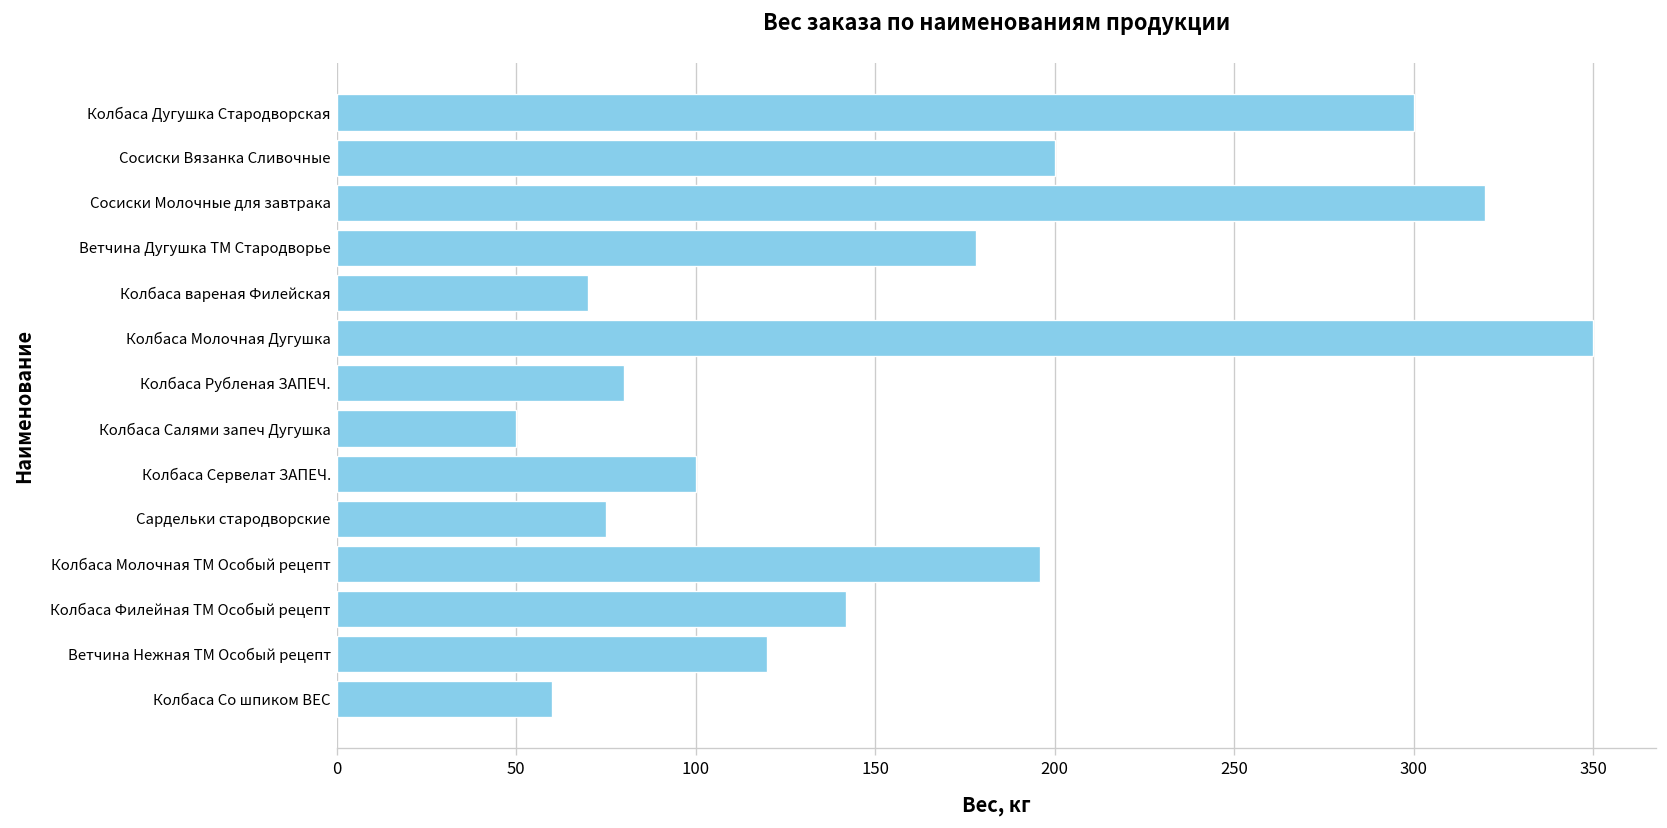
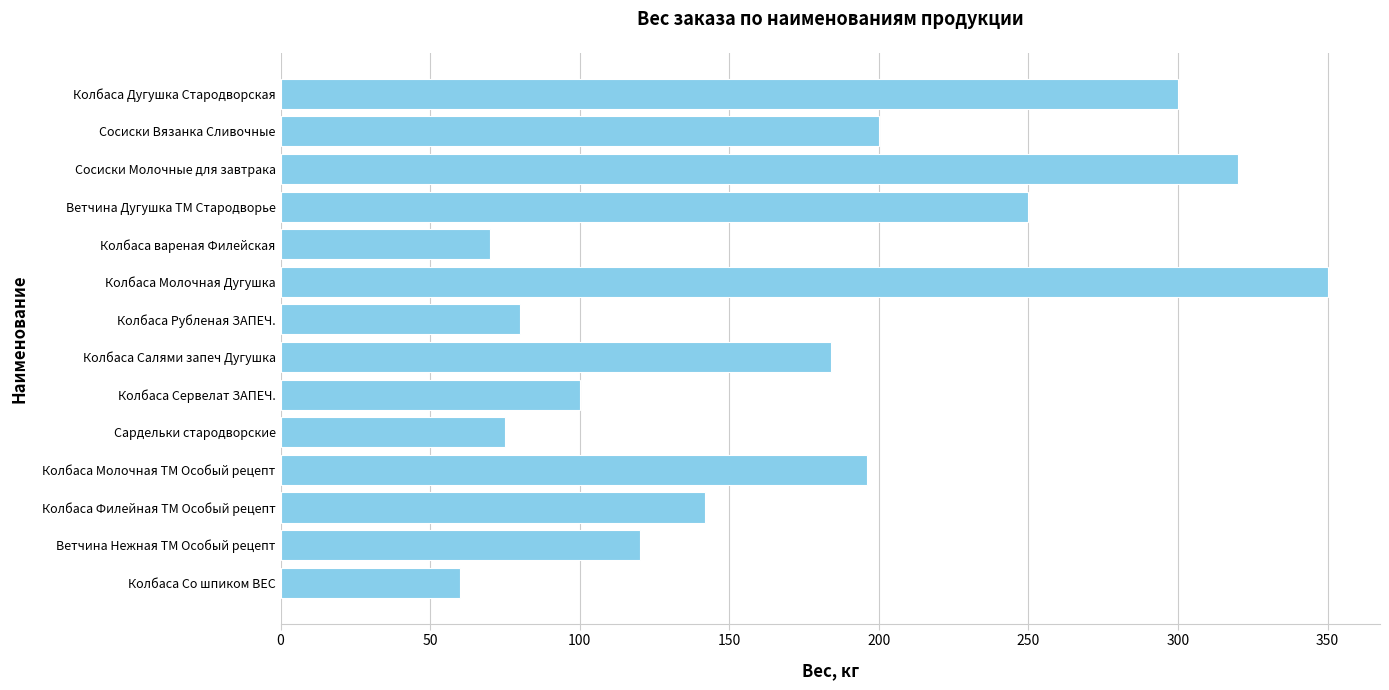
Ветчина Дугушка ТМ Стародворье: 178 -> 250
Колбаса Салями запеч Дугушка: 50 -> 184
